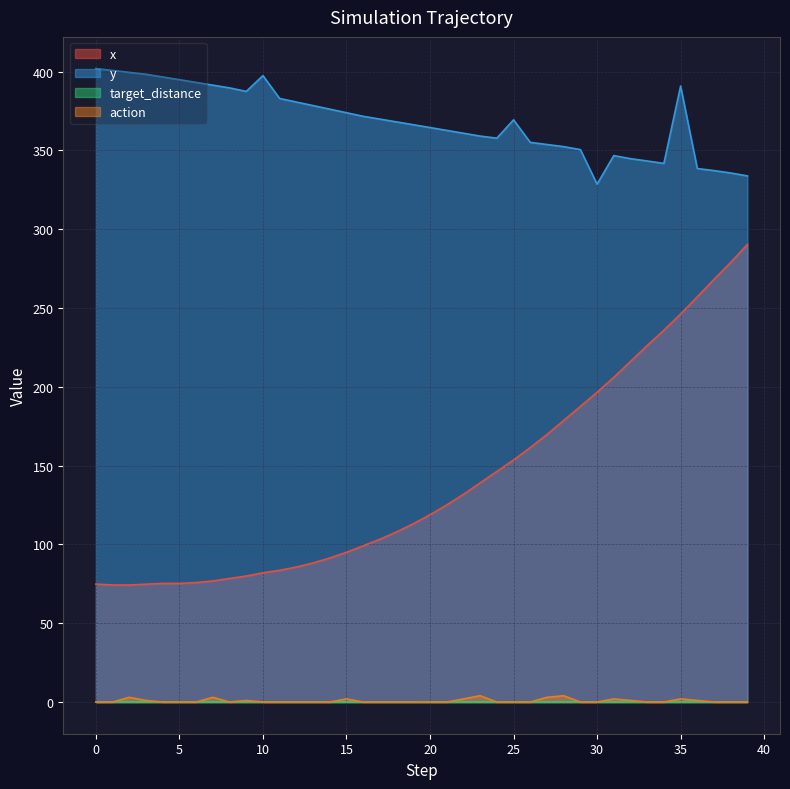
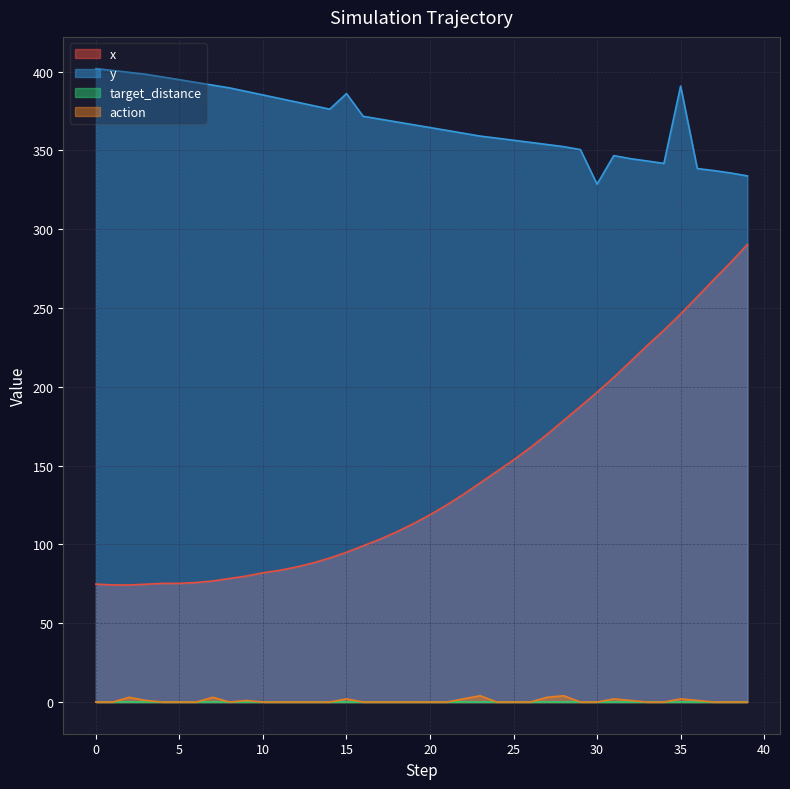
y, 10: 397 -> 385
y, 15: 374 -> 386
y, 25: 369 -> 356
